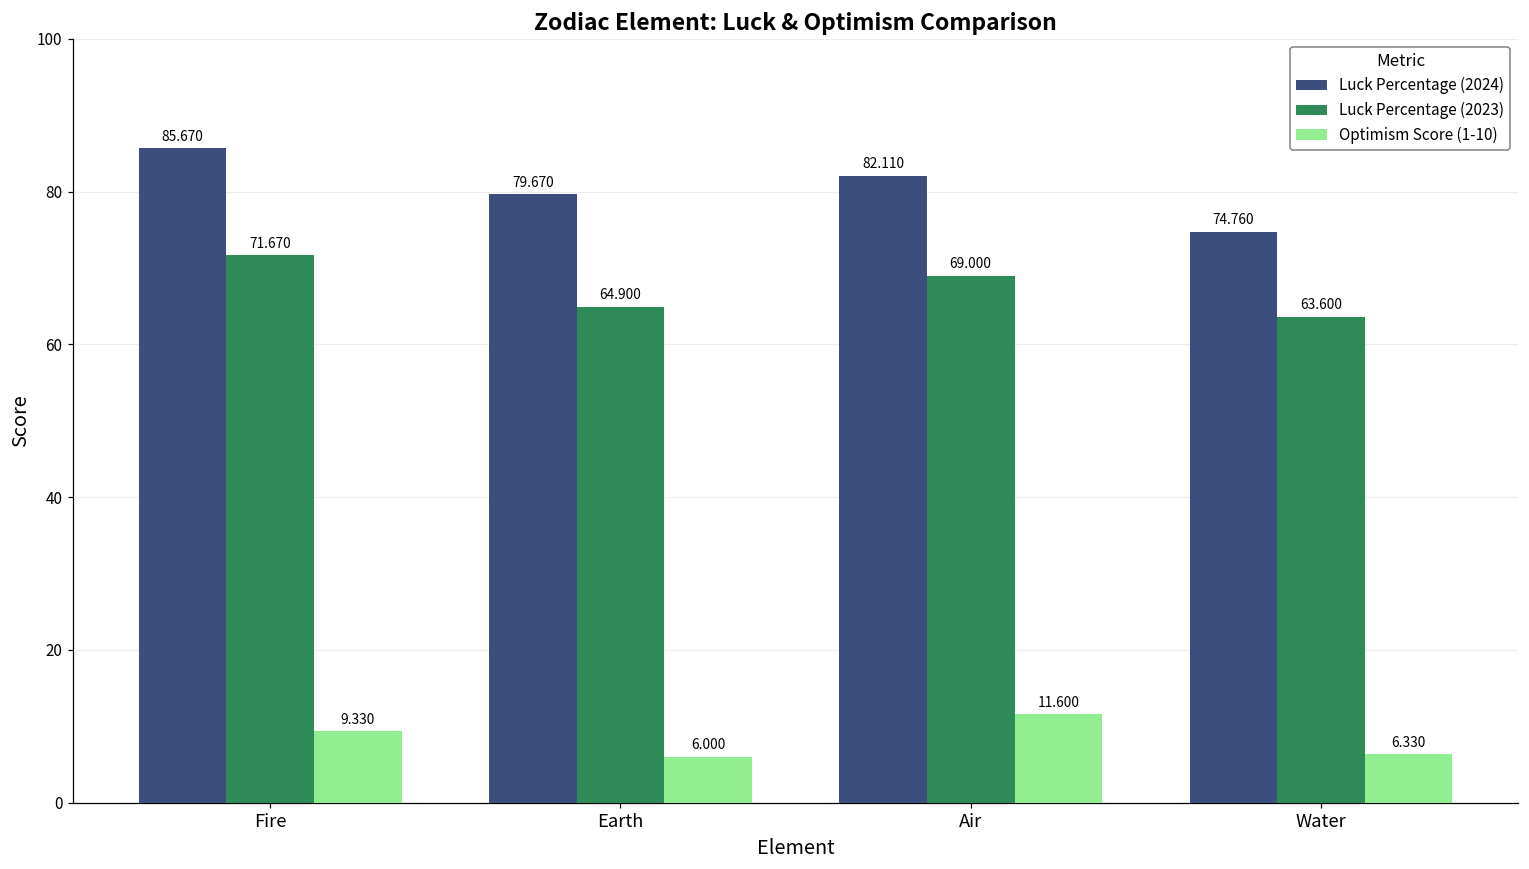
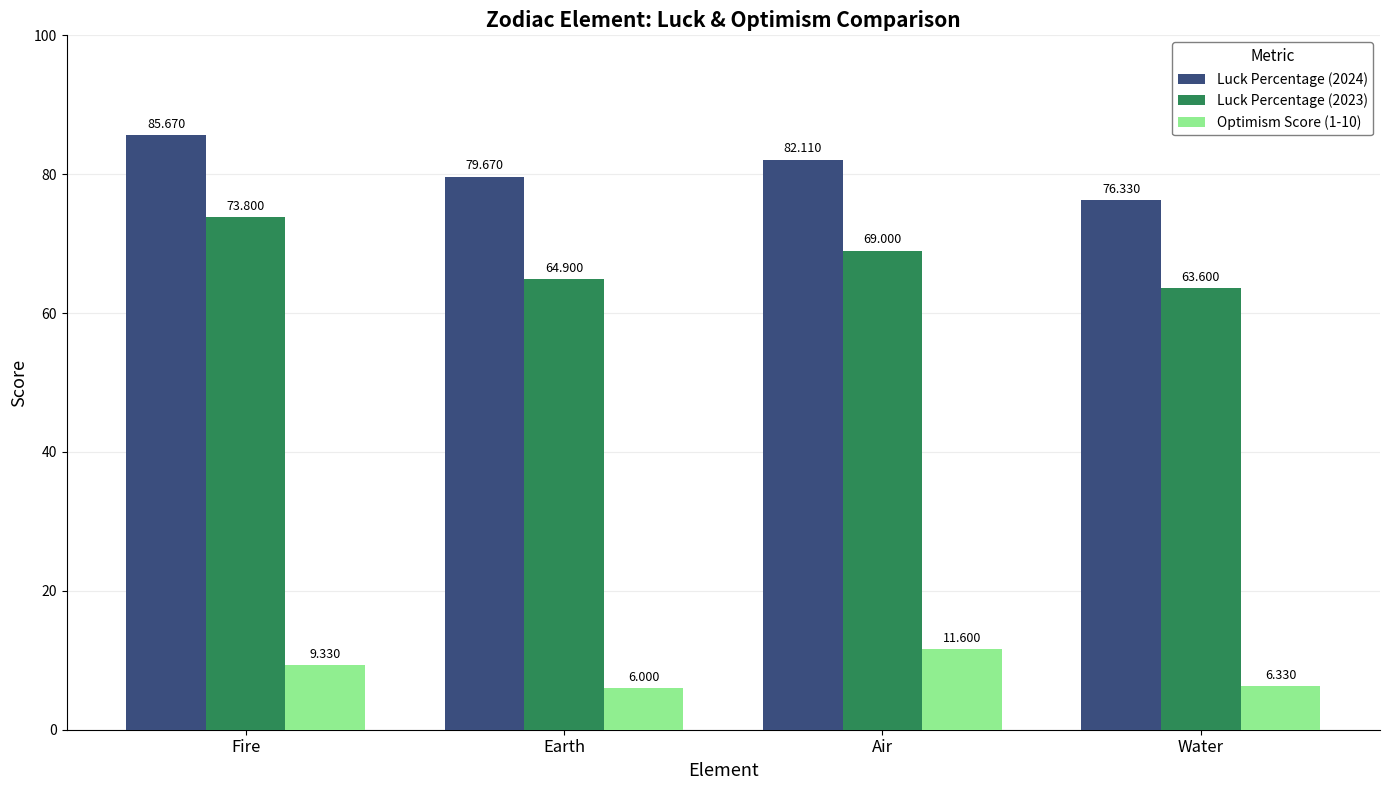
Luck Percentage (2023), Fire: 71.670 -> 73.800
Luck Percentage (2024), Water: 74.760 -> 76.330
